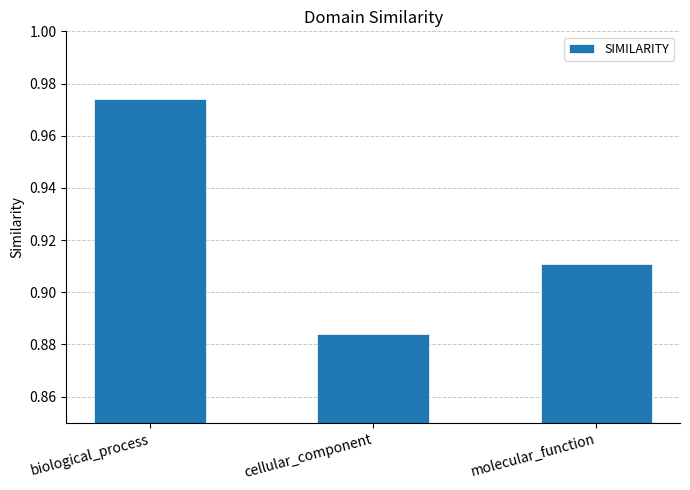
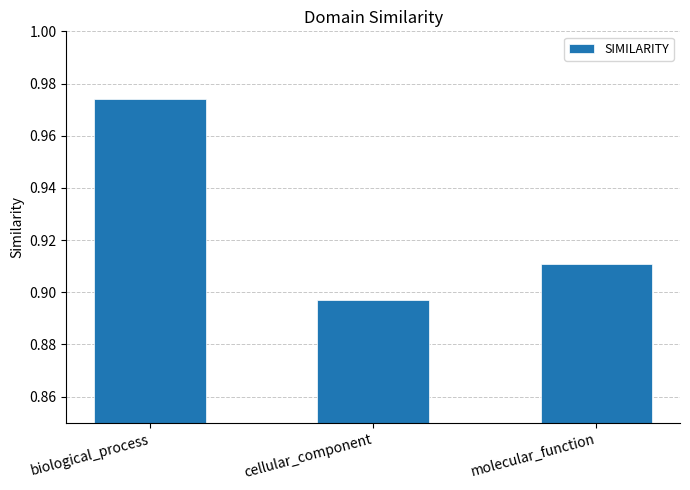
cellular_component: 0.884 -> 0.897
